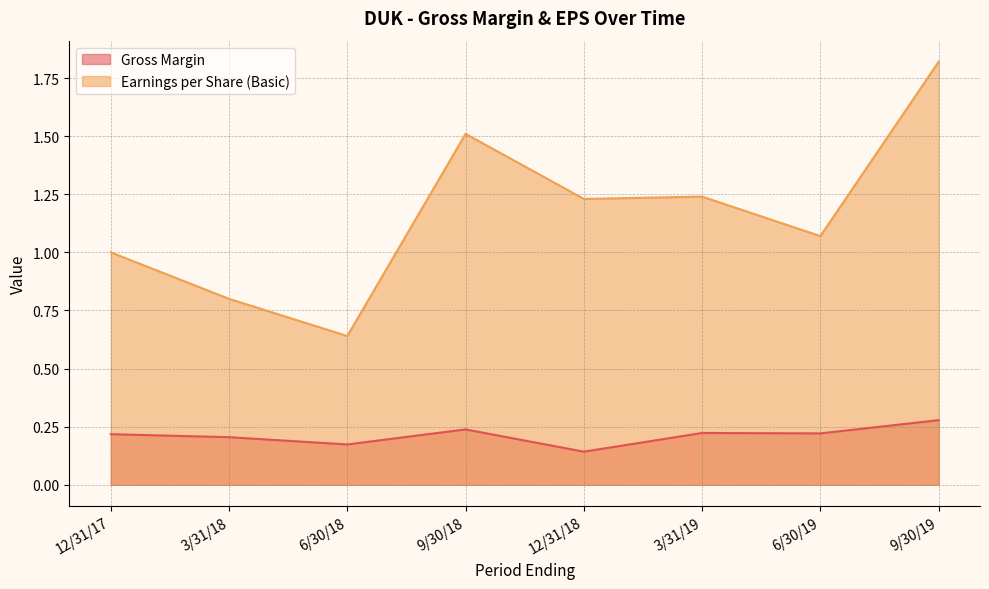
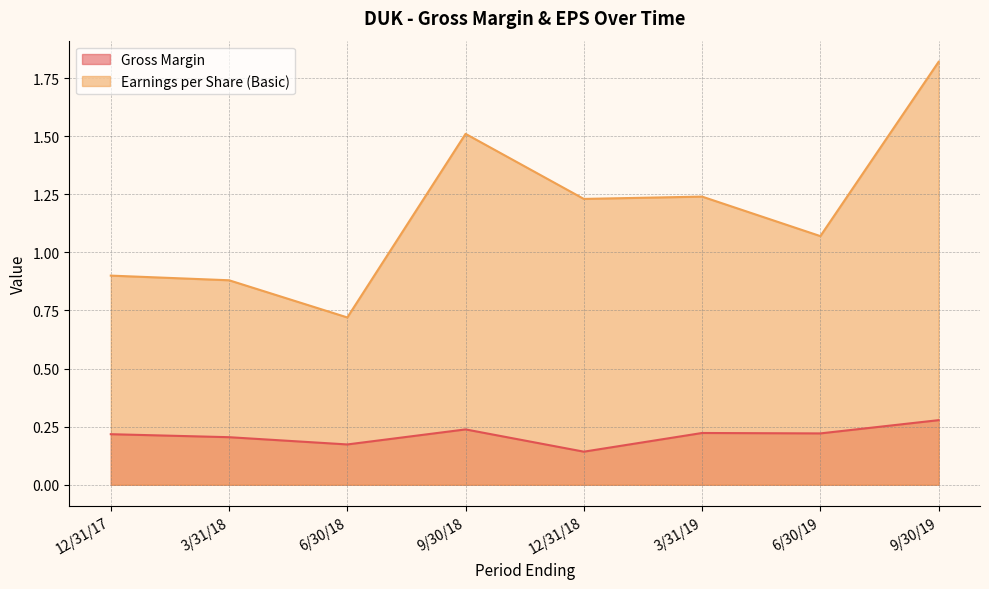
Earnings per Share (Basic), 12/31/17: 1.0 -> 0.9
Earnings per Share (Basic), 3/31/18: 0.80 -> 0.88
Earnings per Share (Basic), 6/30/18: 0.64 -> 0.72
